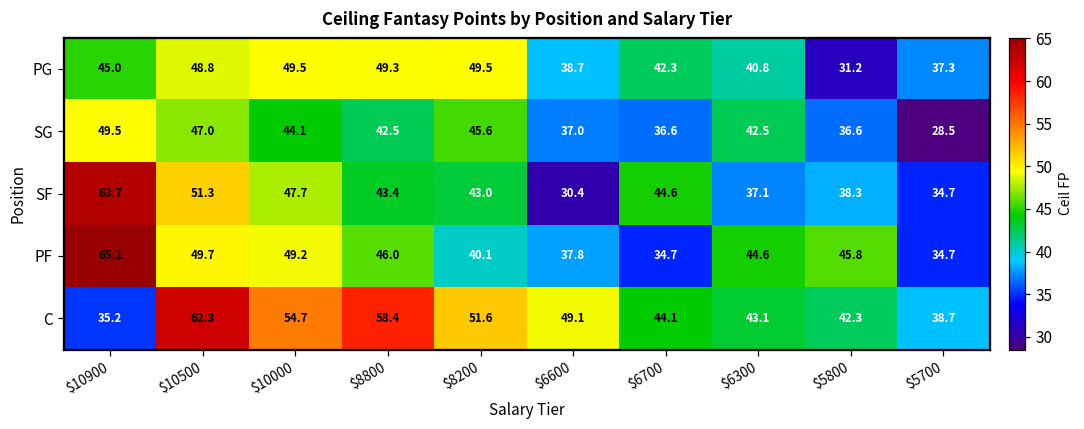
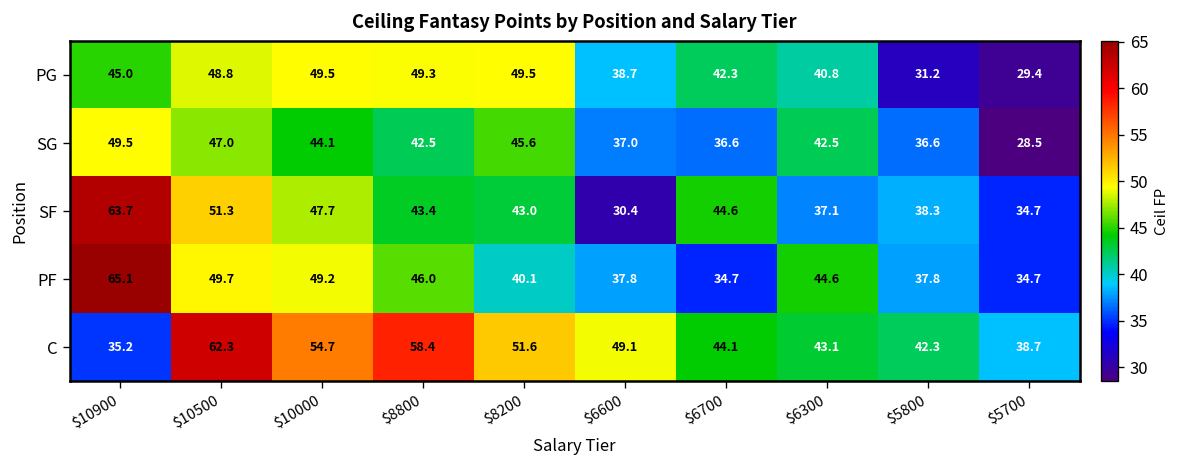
PG, $5700: 37.3 -> 29.4
PF, $5800: 45.8 -> 37.8
